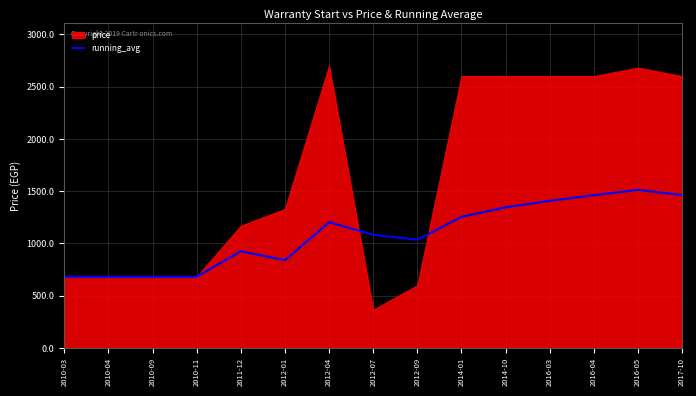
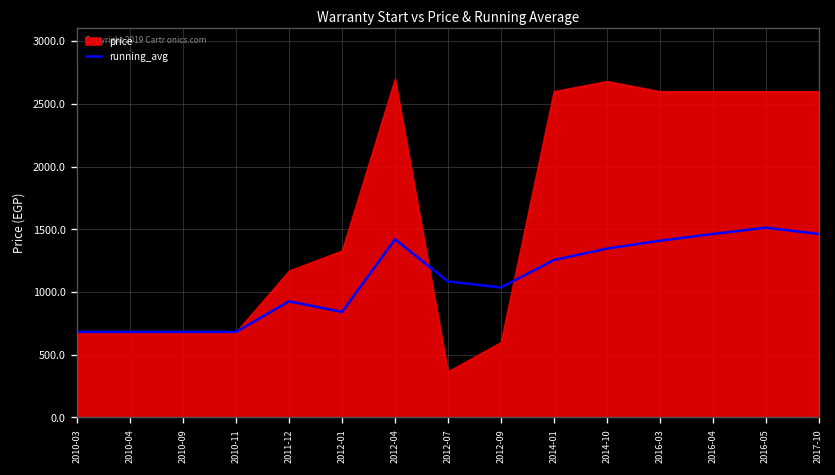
running_avg, 2012-04: 1200 -> 1420
price, 2014-10: 2600 -> 2680
price, 2016-05: 2680 -> 2600
